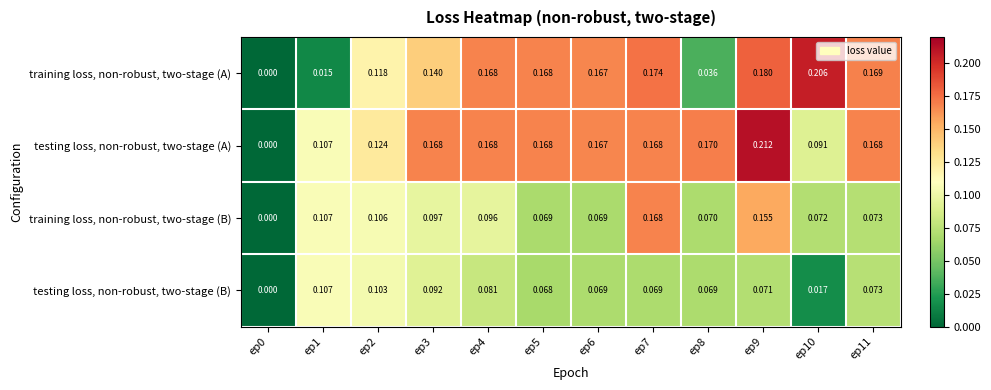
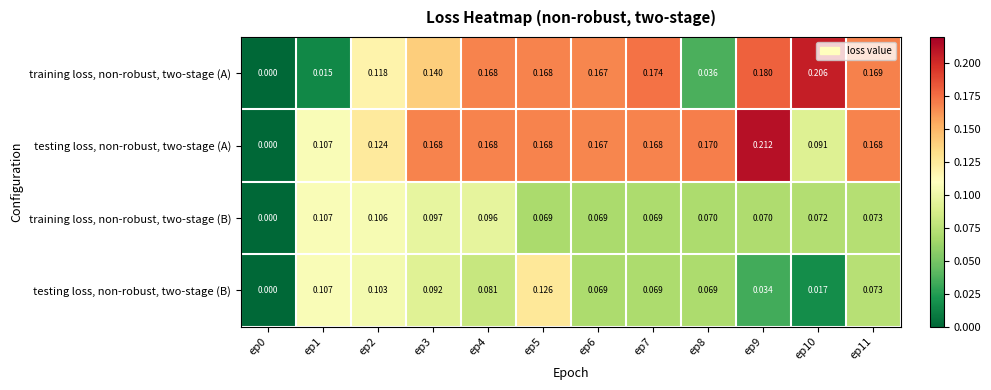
training loss, non-robust, two-stage (B), ep7: 0.168 -> 0.069
training loss, non-robust, two-stage (B), ep9: 0.155 -> 0.070
testing loss, non-robust, two-stage (B), ep5: 0.068 -> 0.126
testing loss, non-robust, two-stage (B), ep9: 0.071 -> 0.034
